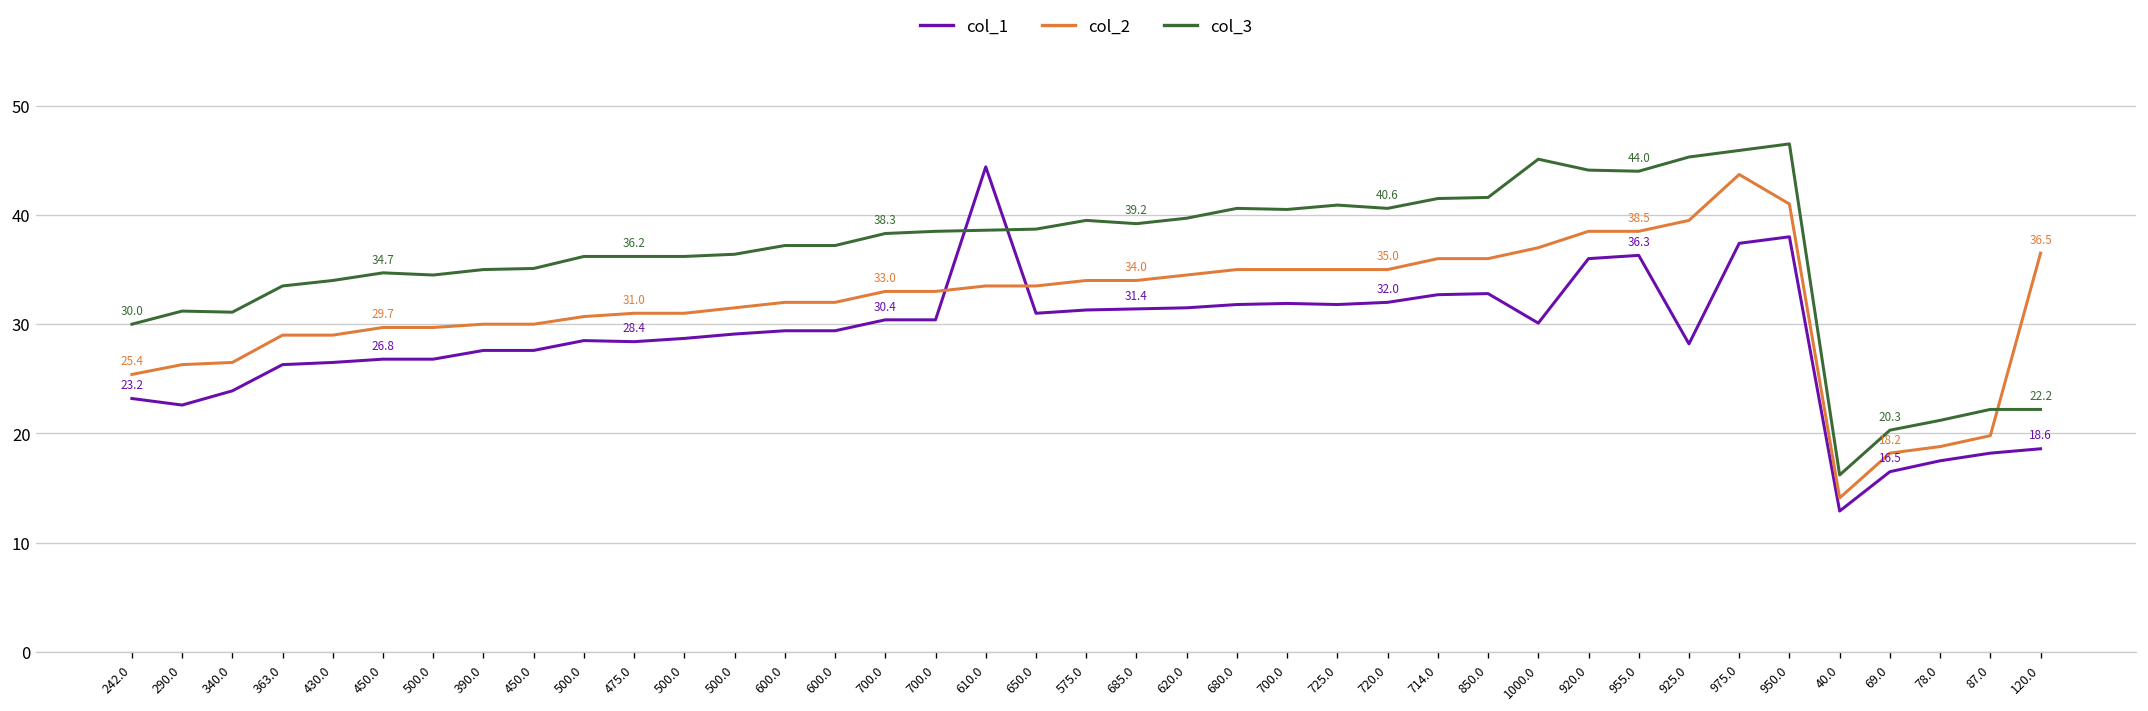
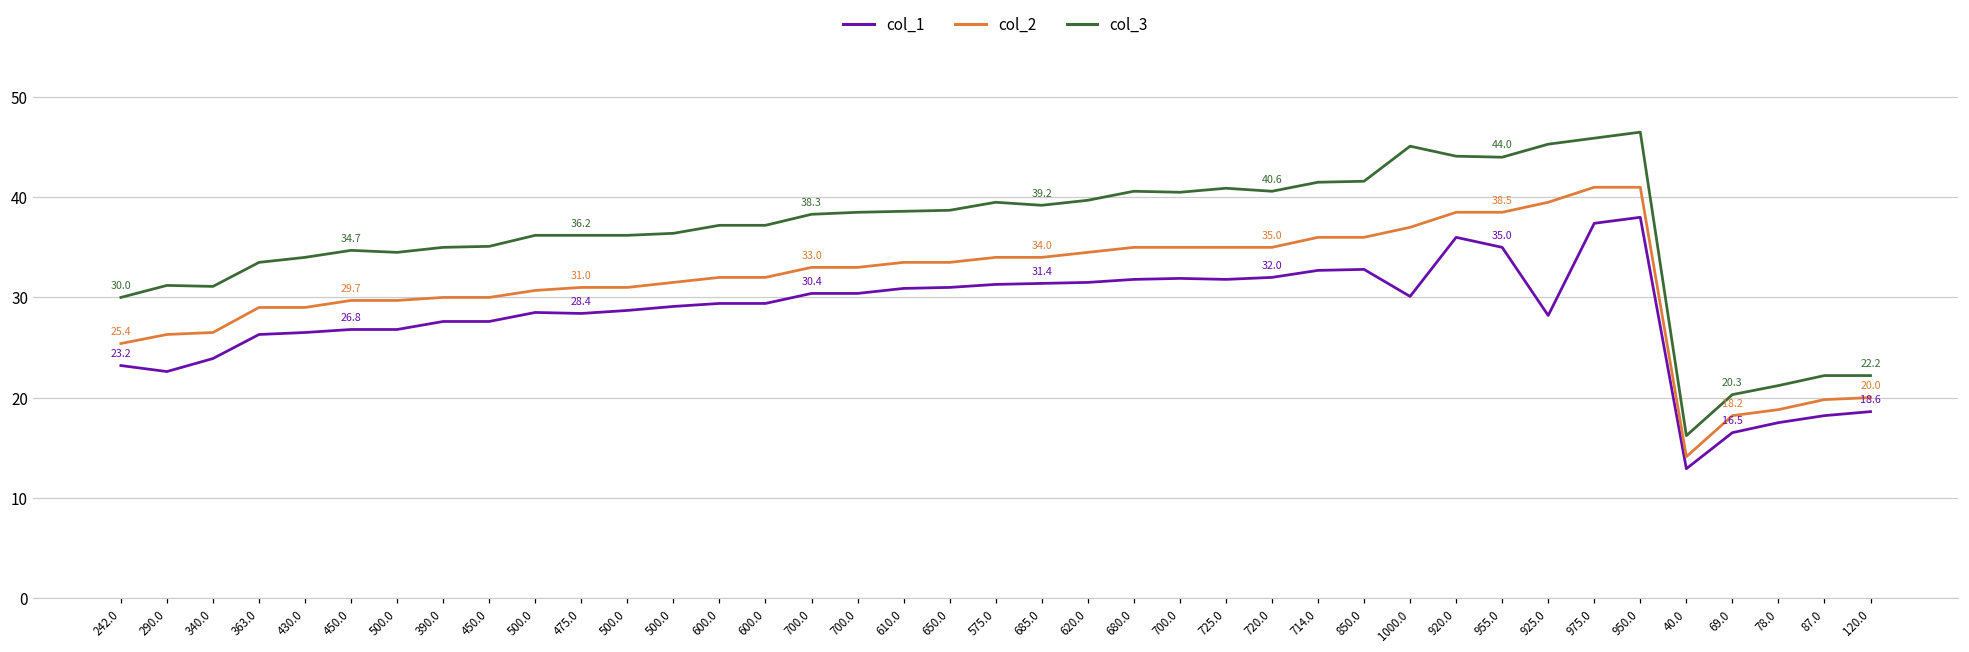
col_1, 610.0: 44 -> 31
col_1, 955.0: 36.3 -> 35.0
col_2, 975.0: 44 -> 41
col_2, 120.0: 36.5 -> 20.0
